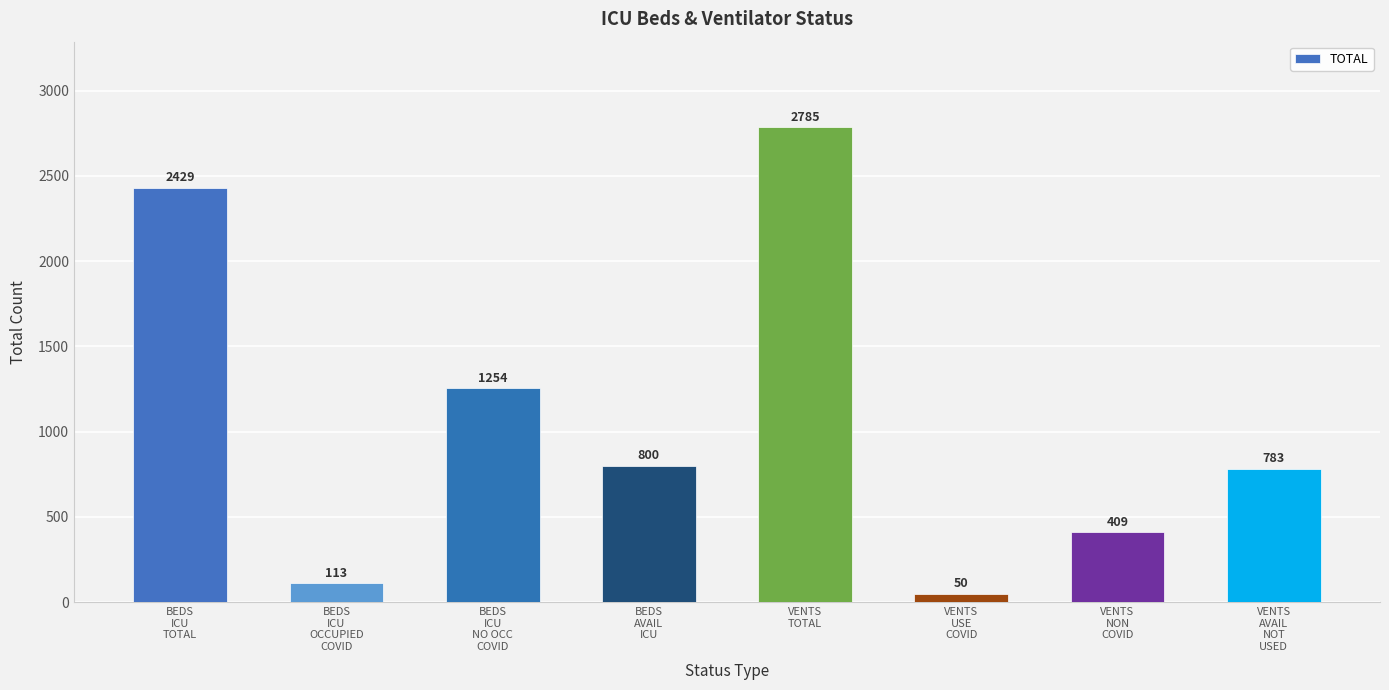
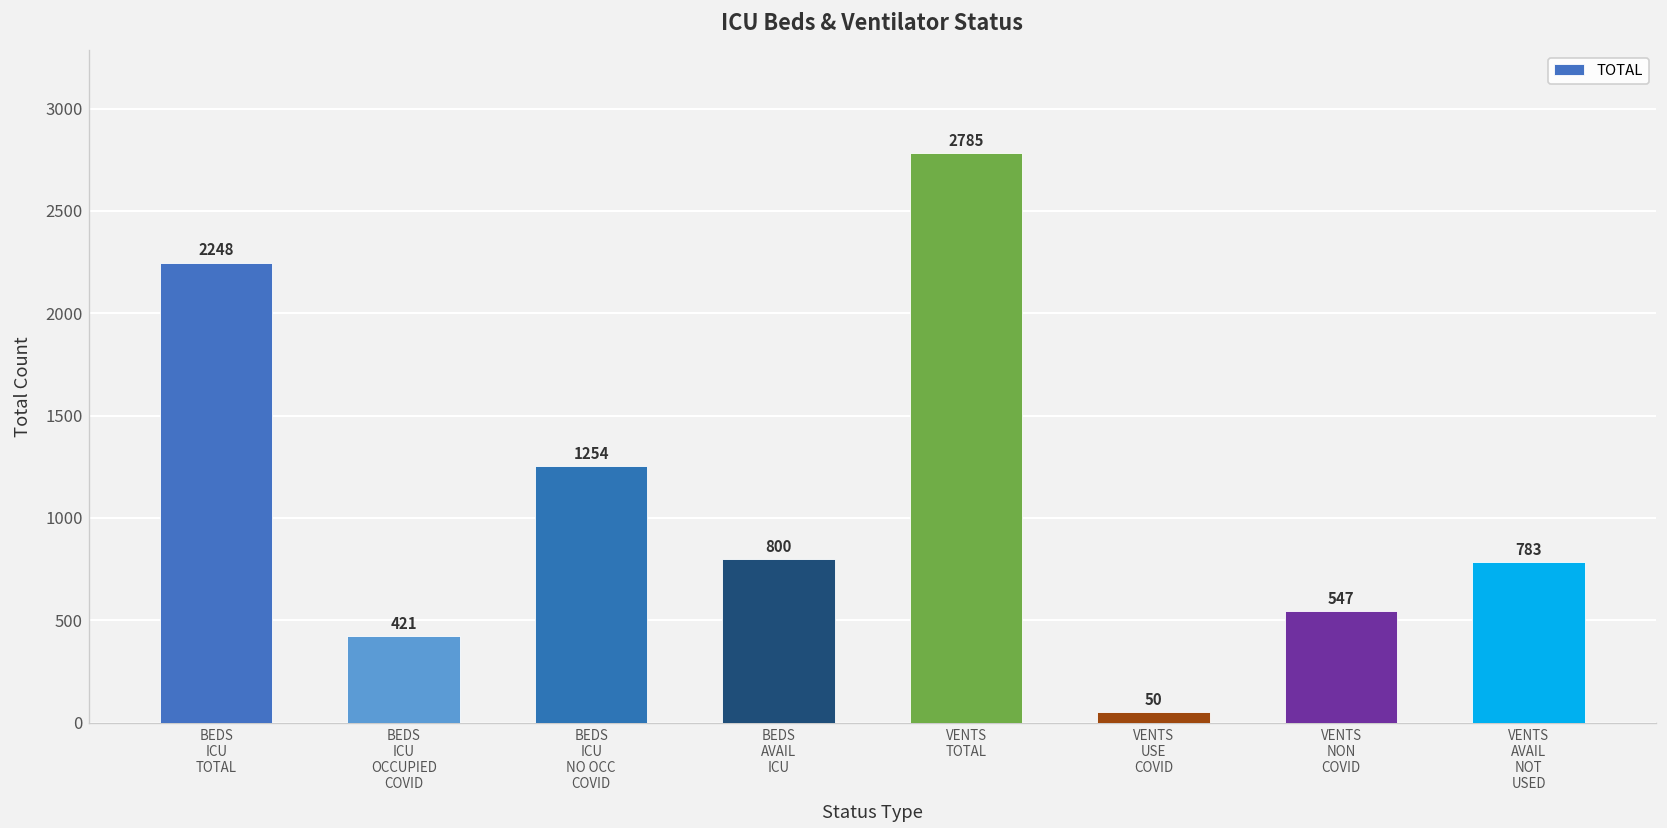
BEDS ICU TOTAL: 2429 -> 2248
BEDS ICU OCCUPIED COVID: 113 -> 421
VENTS NON COVID: 409 -> 547
